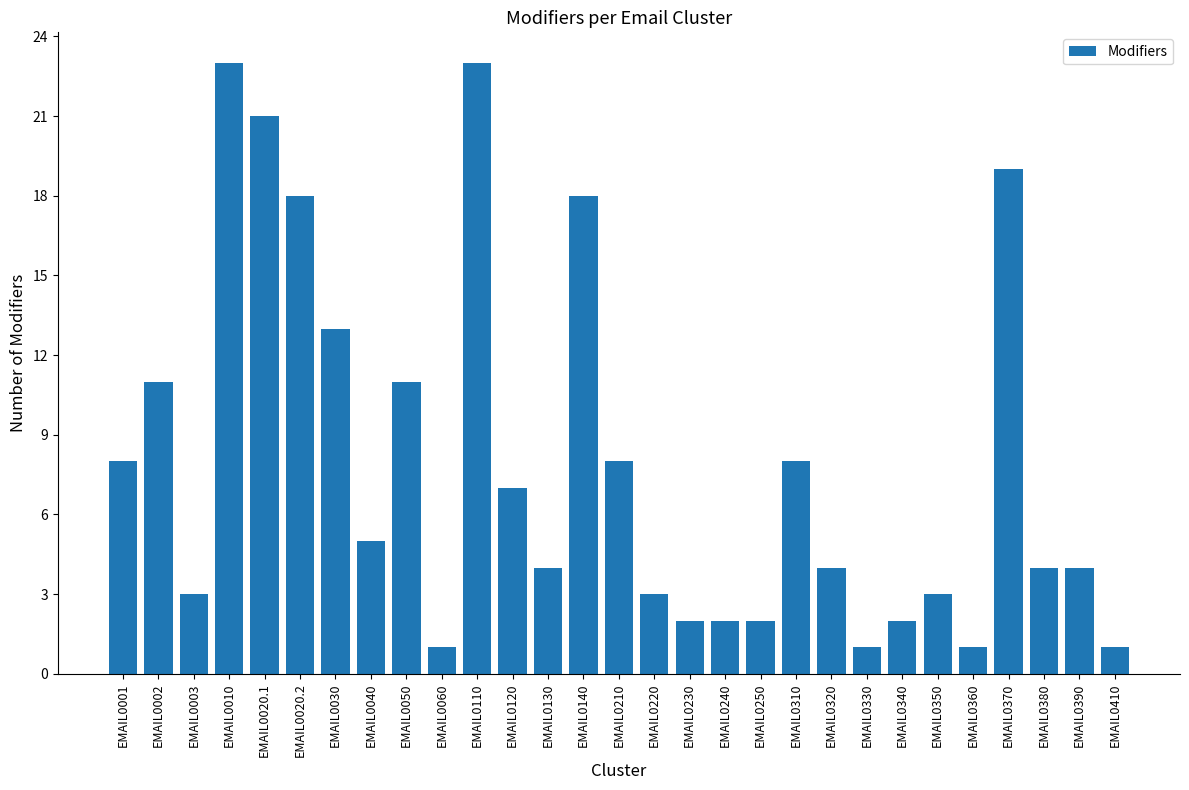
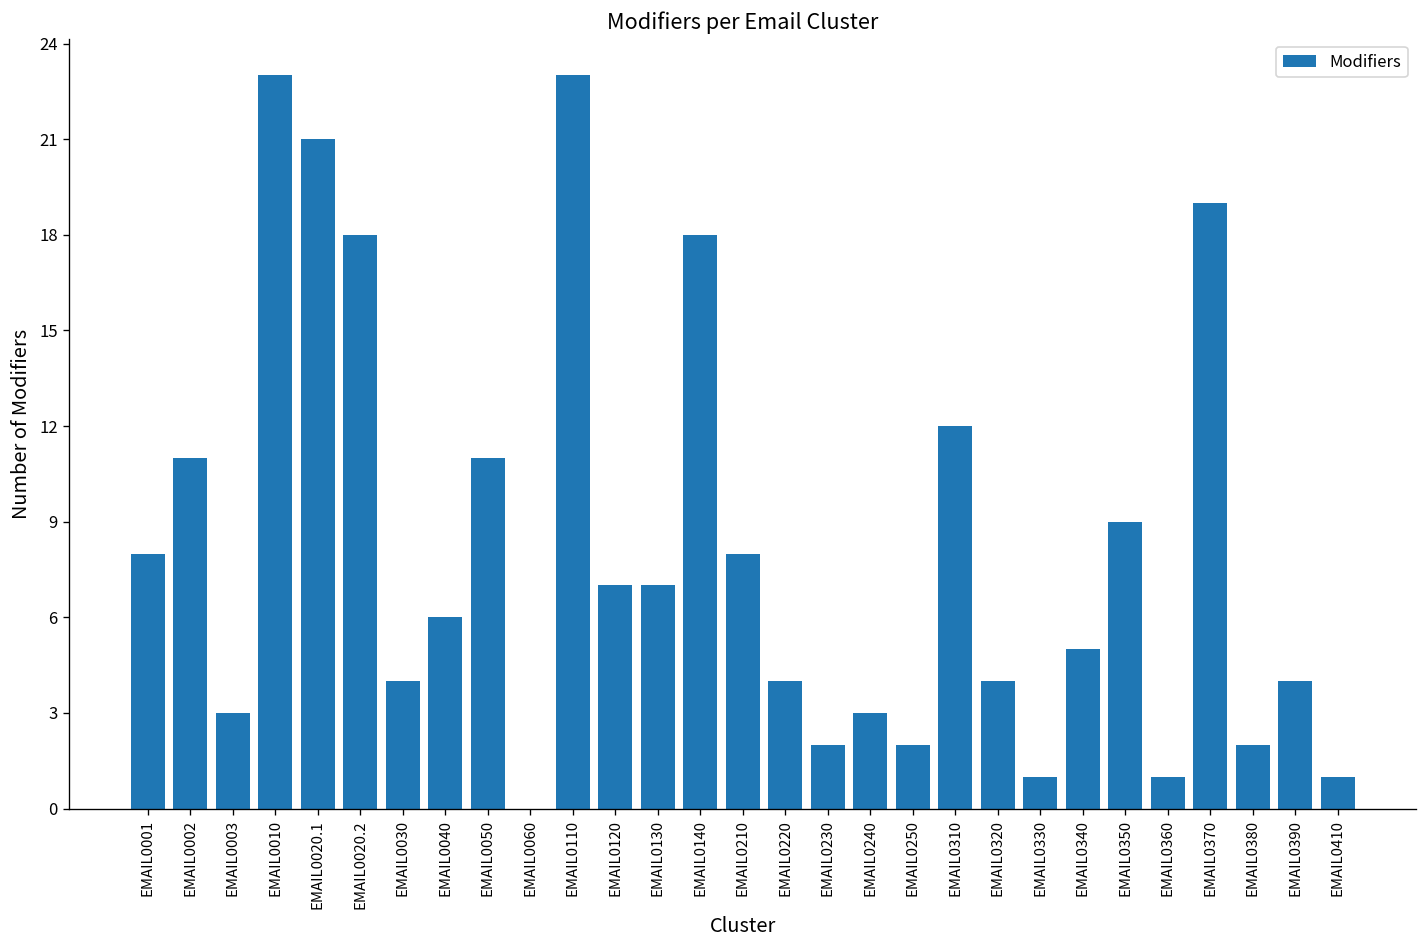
EMAIL0030: 13 -> 4
EMAIL0040: 5 -> 6
EMAIL0060: 1 -> 0
EMAIL0130: 4 -> 7
EMAIL0220: 3 -> 4
EMAIL0240: 2 -> 3
EMAIL0310: 8 -> 12
EMAIL0340: 2 -> 5
EMAIL0350: 3 -> 9
EMAIL0380: 4 -> 2
